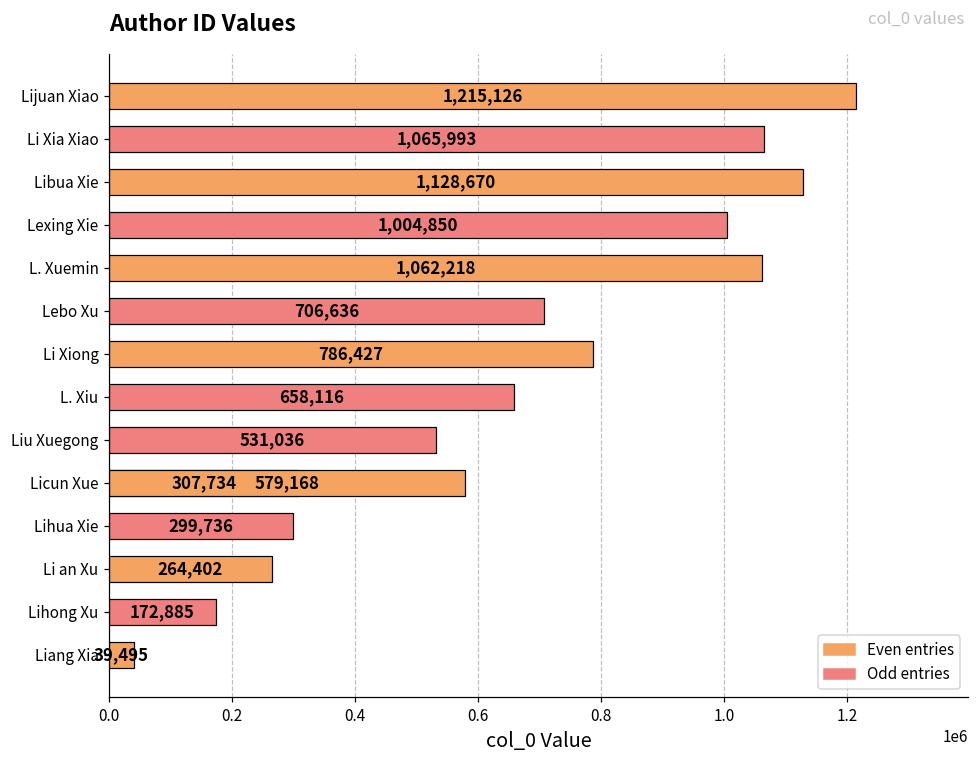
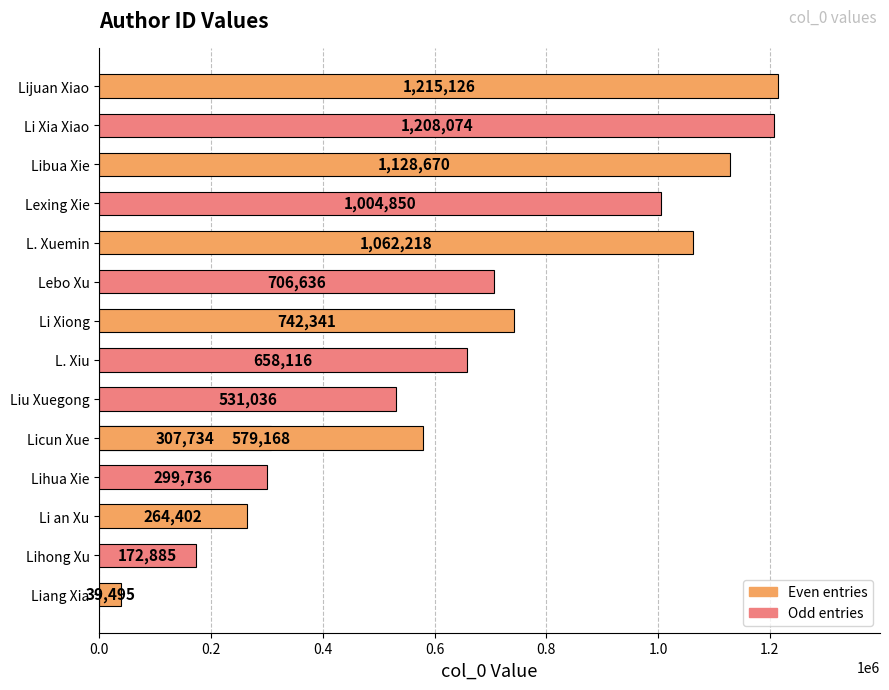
Li Xia Xiao: 1,065,993 -> 1,208,074
Li Xiong: 786,427 -> 742,341
